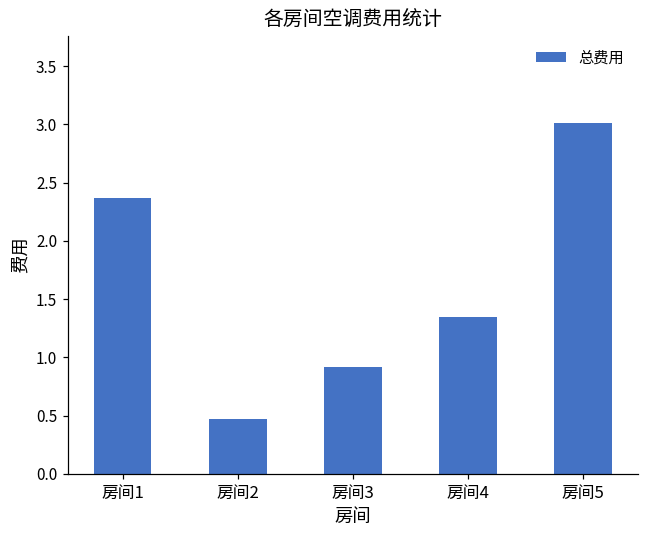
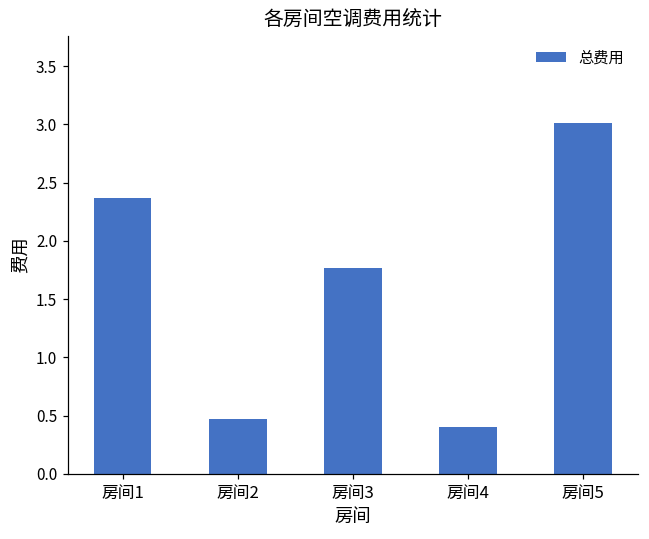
房间3: 0.92 -> 1.77
房间4: 1.35 -> 0.40
